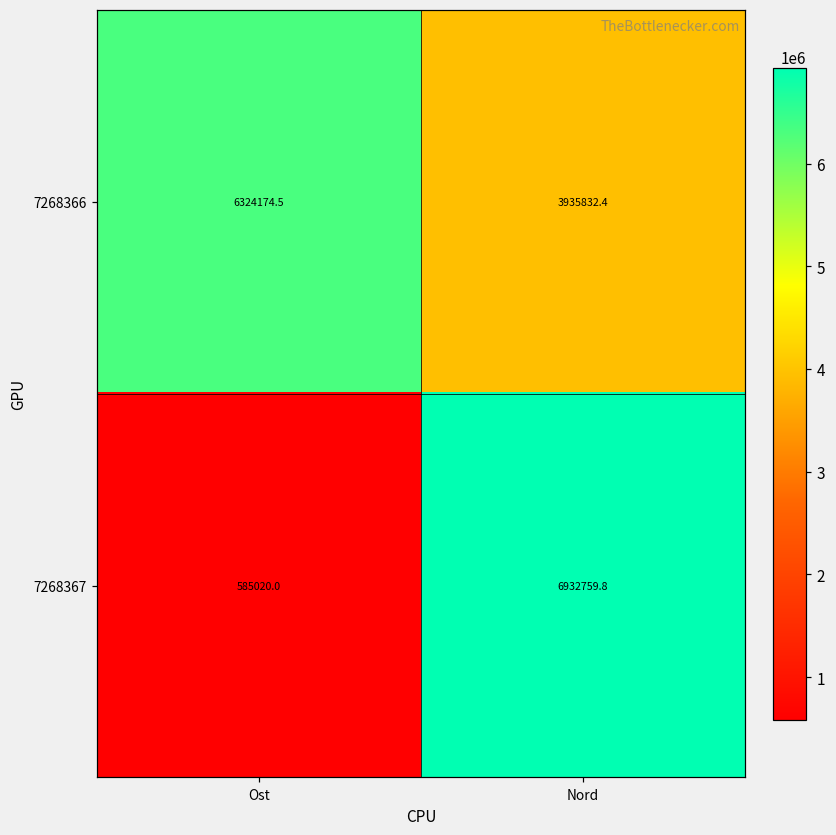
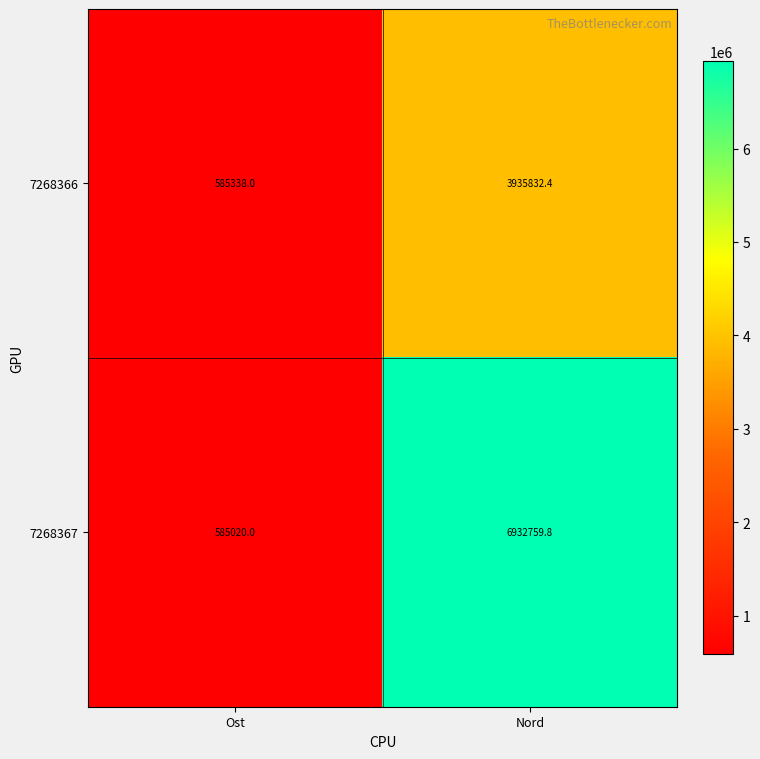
7268366, Ost: 6324174.5 -> 585338.0
